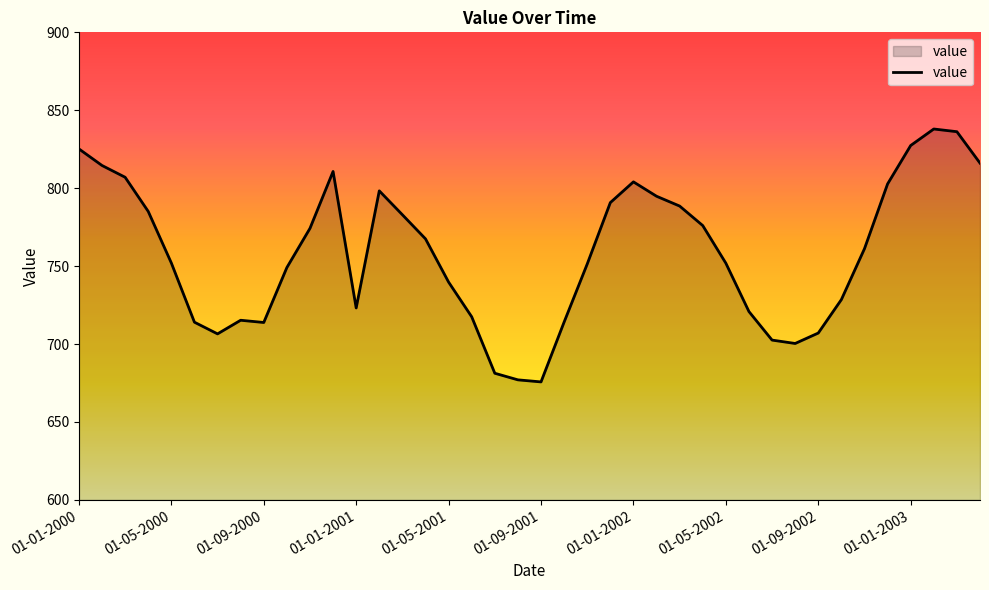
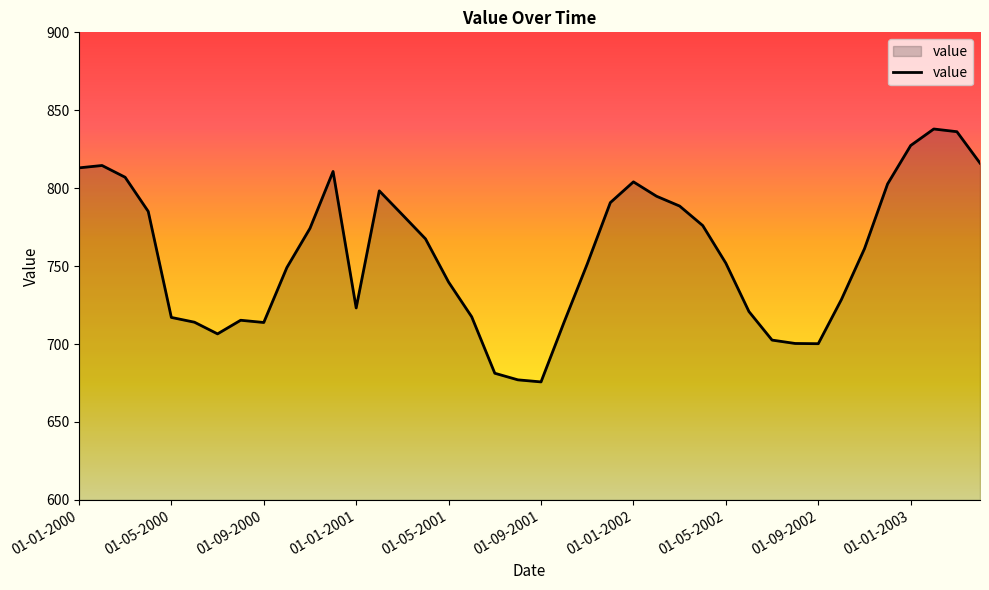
01-01-2000: 825 -> 813
01-05-2000: 752 -> 717
01-09-2002: 707 -> 700
